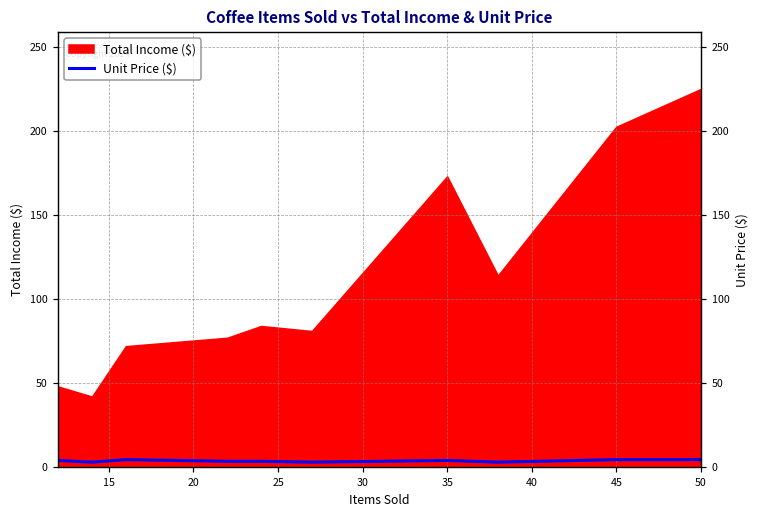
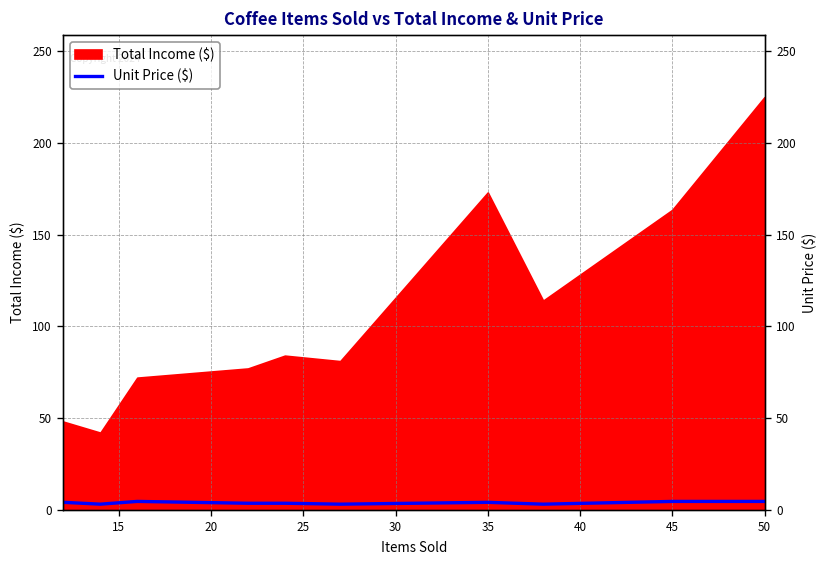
Total Income ($), 45: 203 -> 164
